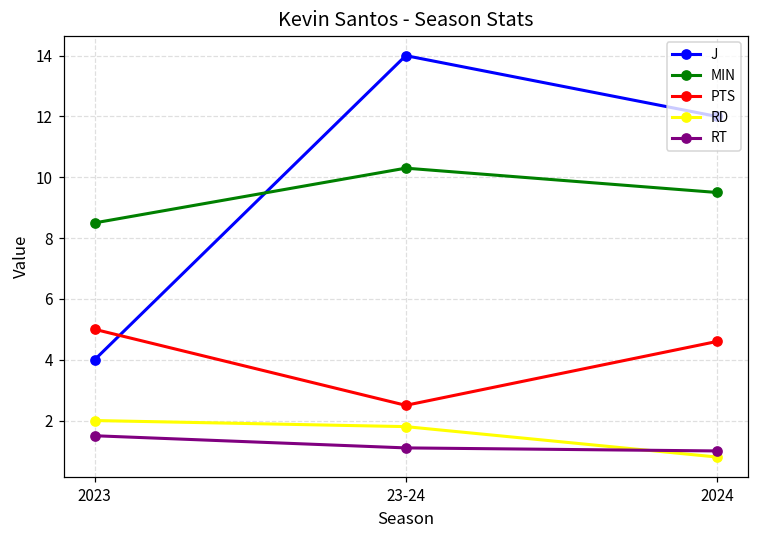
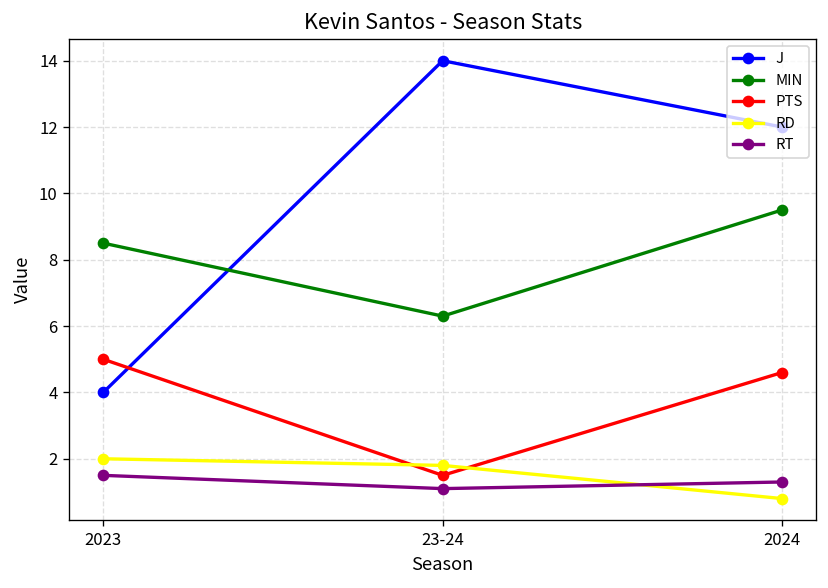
MIN, 23-24: 10.3 -> 6.3
PTS, 23-24: 2.5 -> 1.5
RT, 2024: 1.0 -> 1.3
